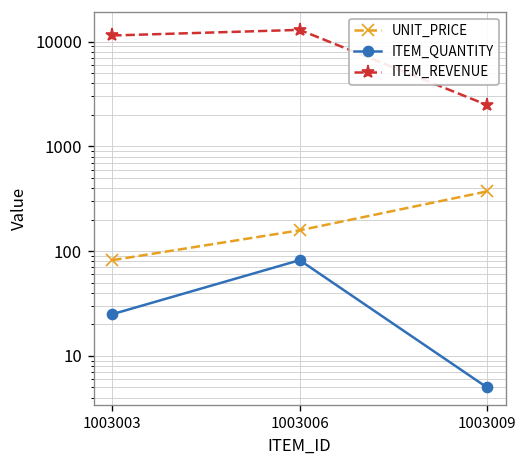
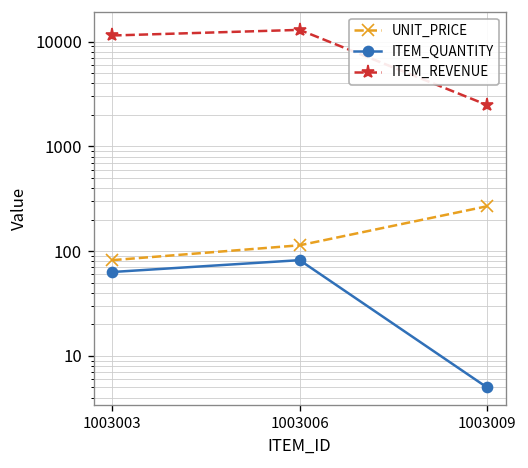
ITEM_QUANTITY, 1003003: 25 -> 60
UNIT_PRICE, 1003006: 160 -> 110
UNIT_PRICE, 1003009: 370 -> 270
